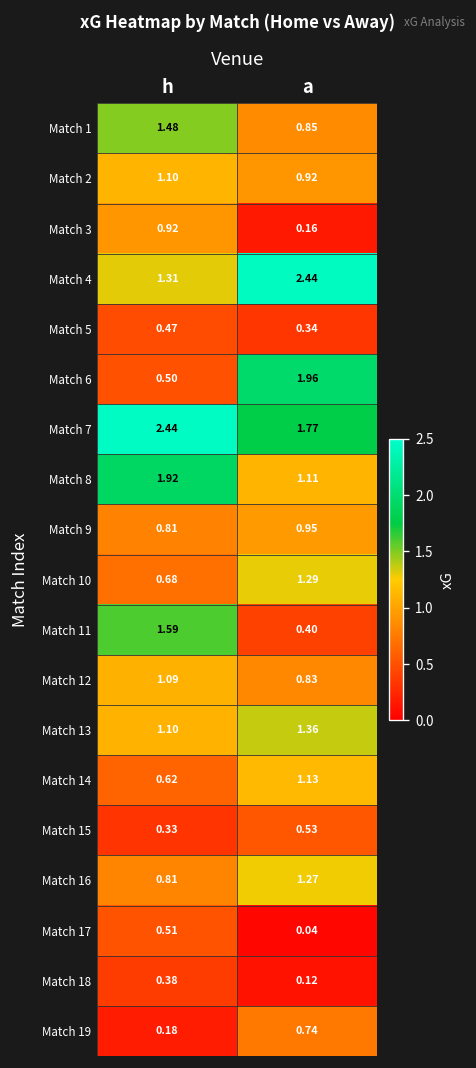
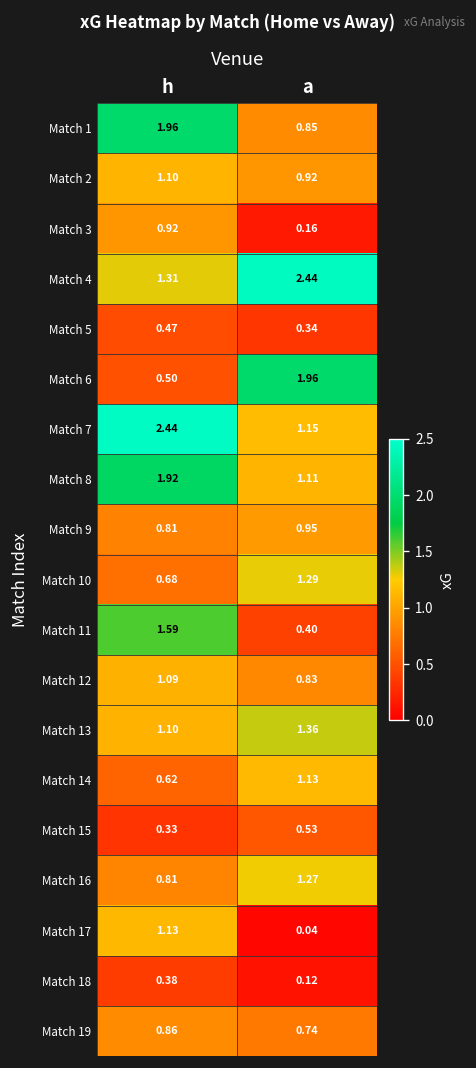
Match 1, h: 1.48 -> 1.96
Match 7, a: 1.77 -> 1.15
Match 17, h: 0.51 -> 1.13
Match 19, h: 0.18 -> 0.86
